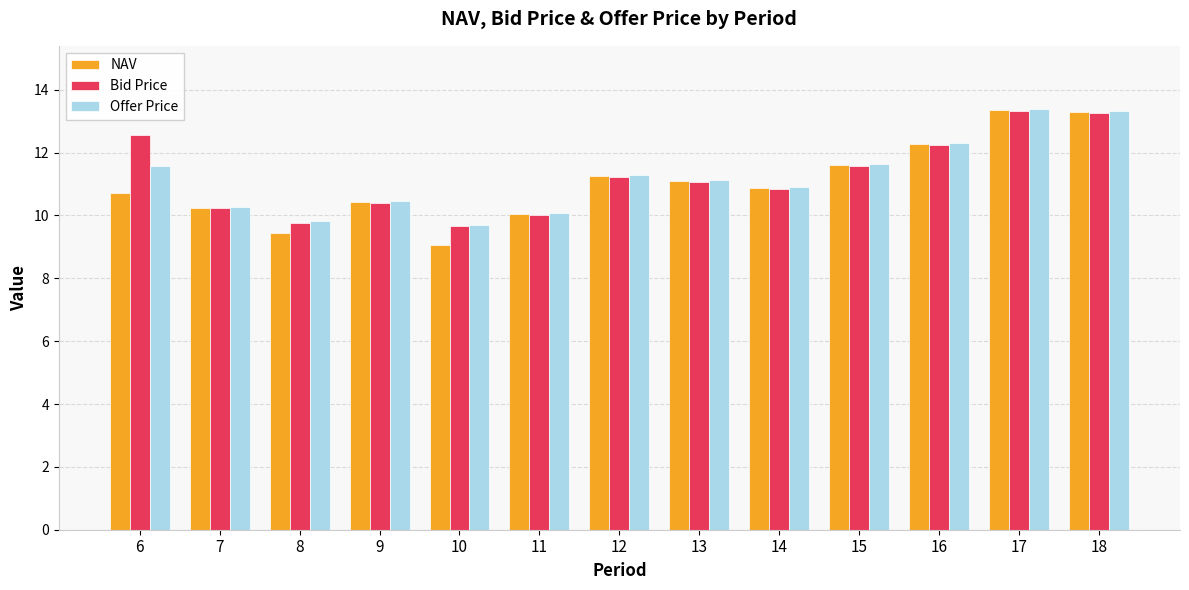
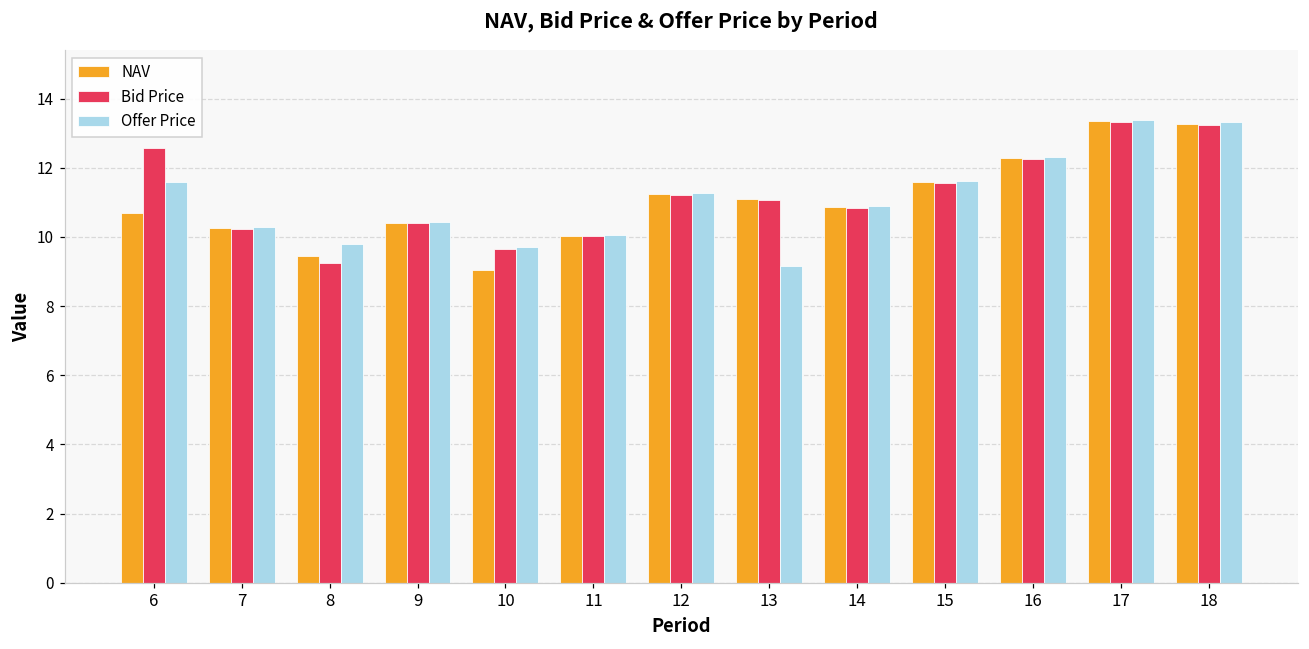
Bid Price, 8: 9.8 -> 9.3
Offer Price, 13: 11.1 -> 9.2
